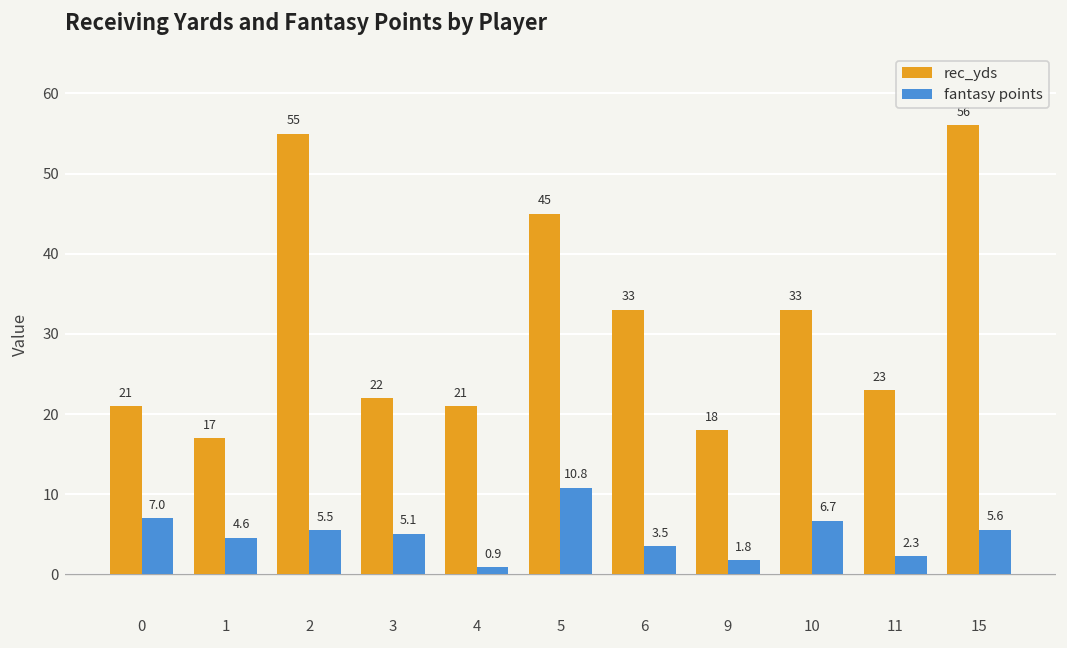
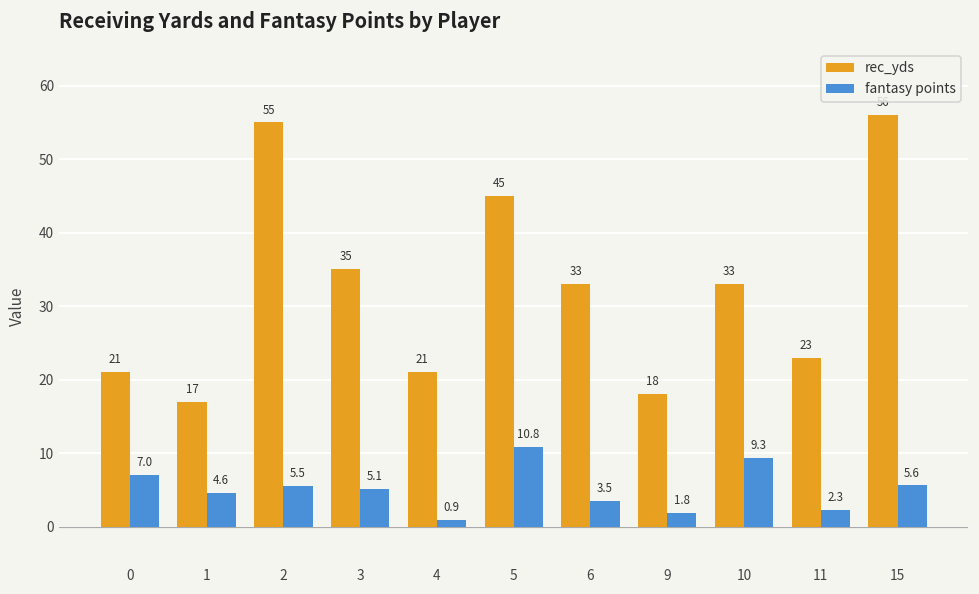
rec_yds, 3: 22 -> 35
fantasy points, 10: 6.7 -> 9.3
